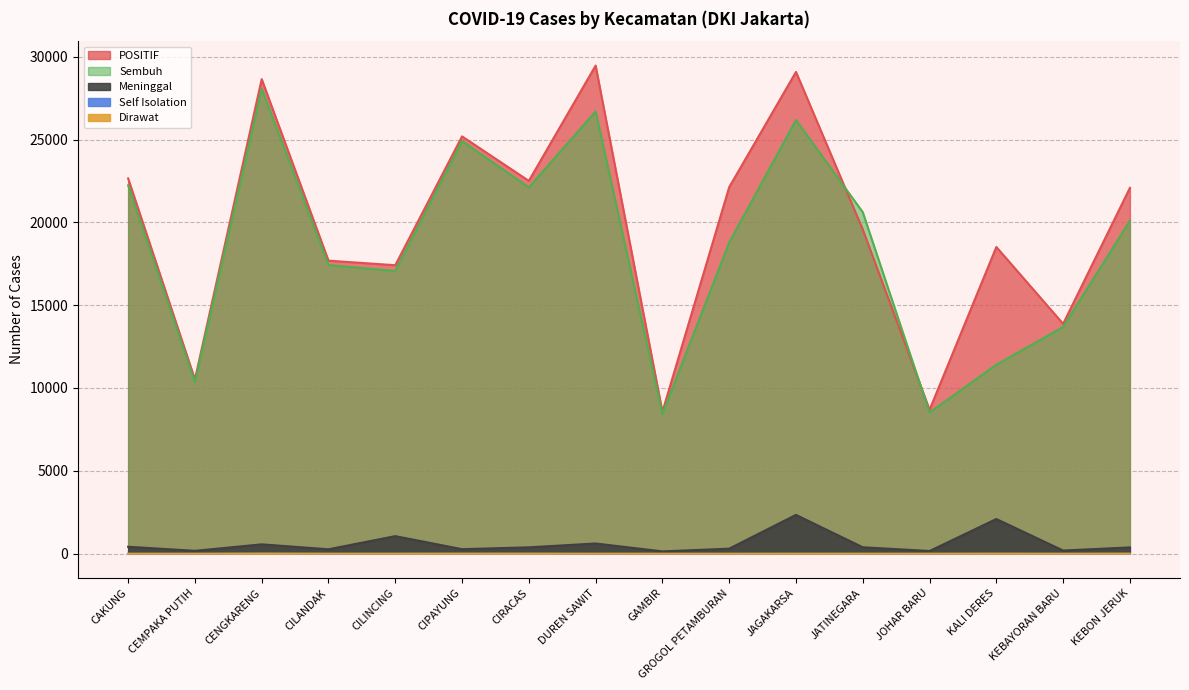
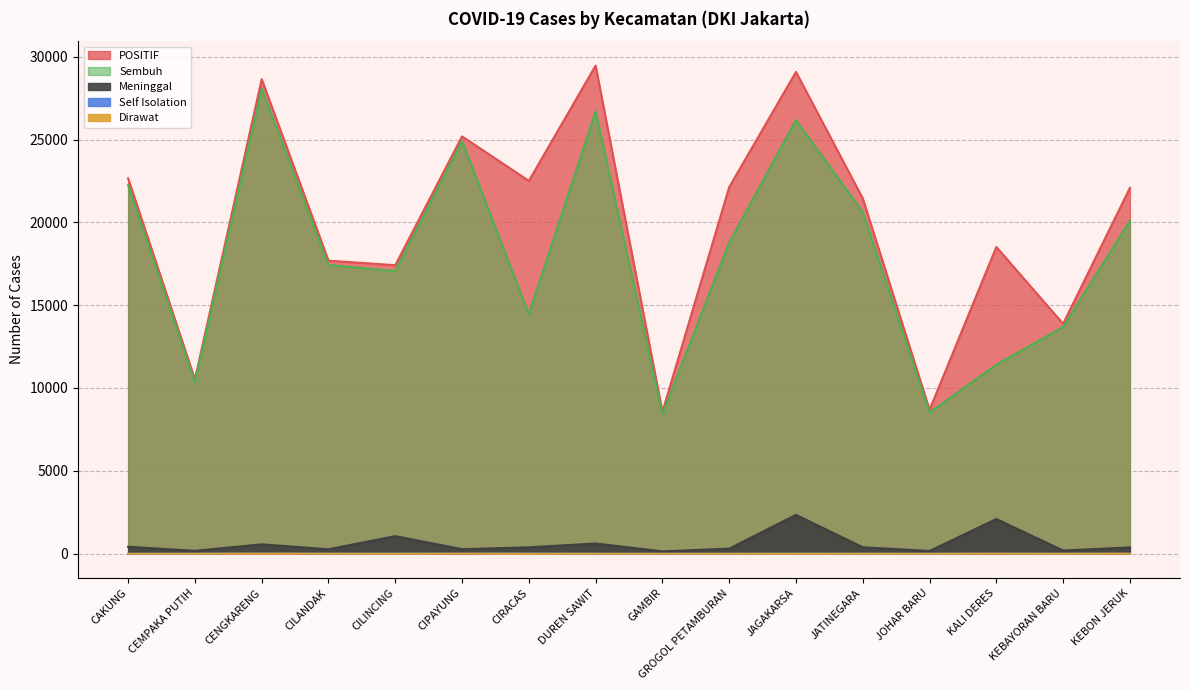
Sembuh, CIRACAS: 22100 -> 14500
POSITIF, JATINEGARA: 19600 -> 21400
